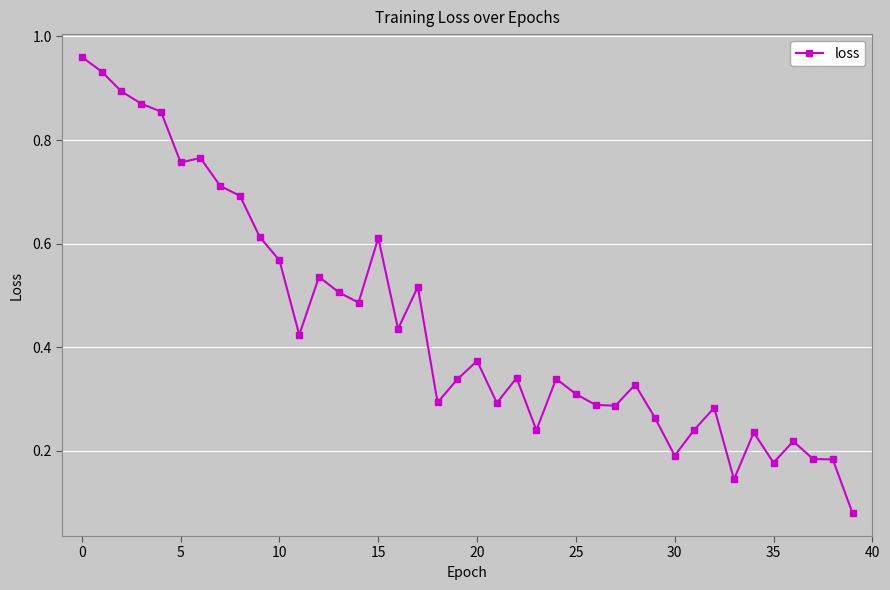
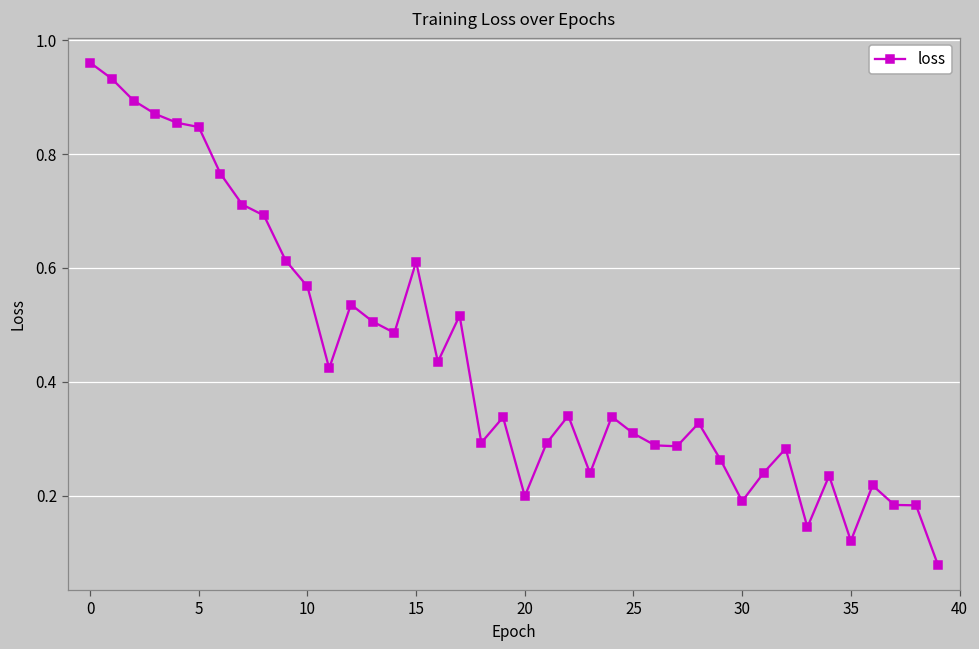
5: 0.76 -> 0.85
20: 0.37 -> 0.20
35: 0.18 -> 0.12
